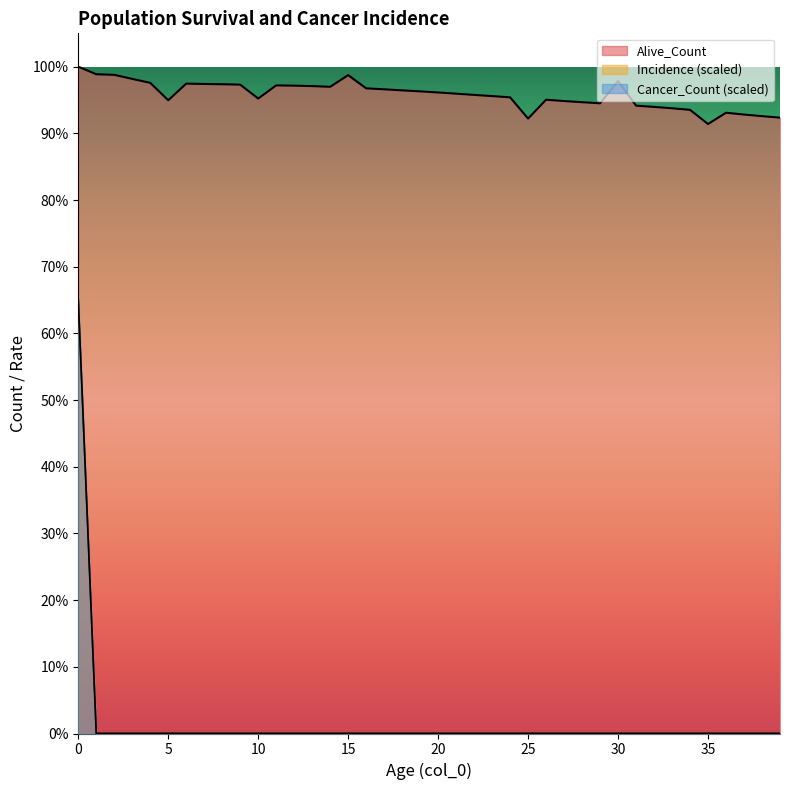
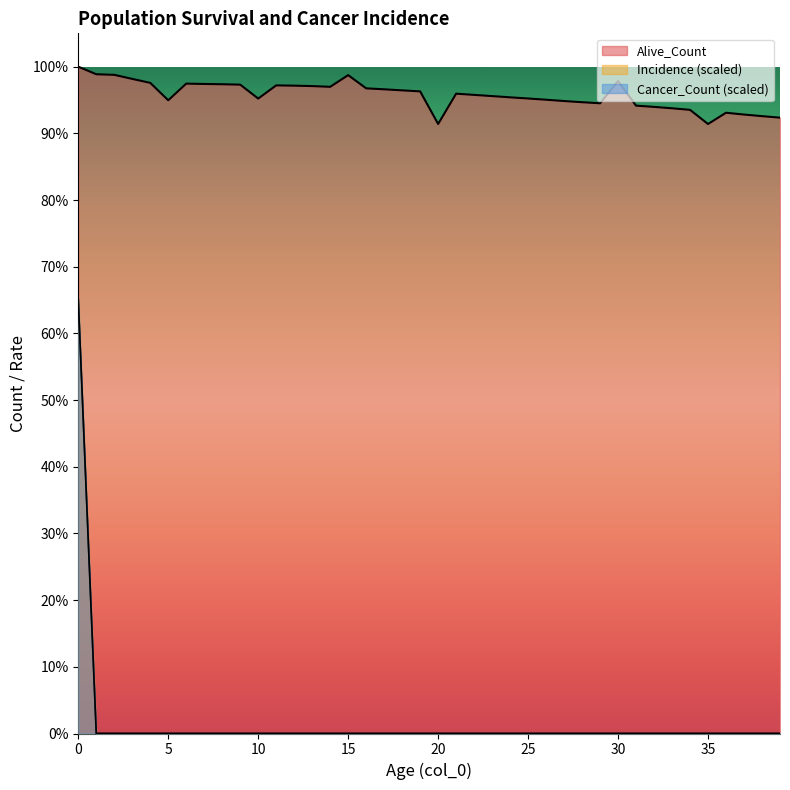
Alive_Count, 20: 96% -> 91%
Alive_Count, 25: 92% -> 95%
